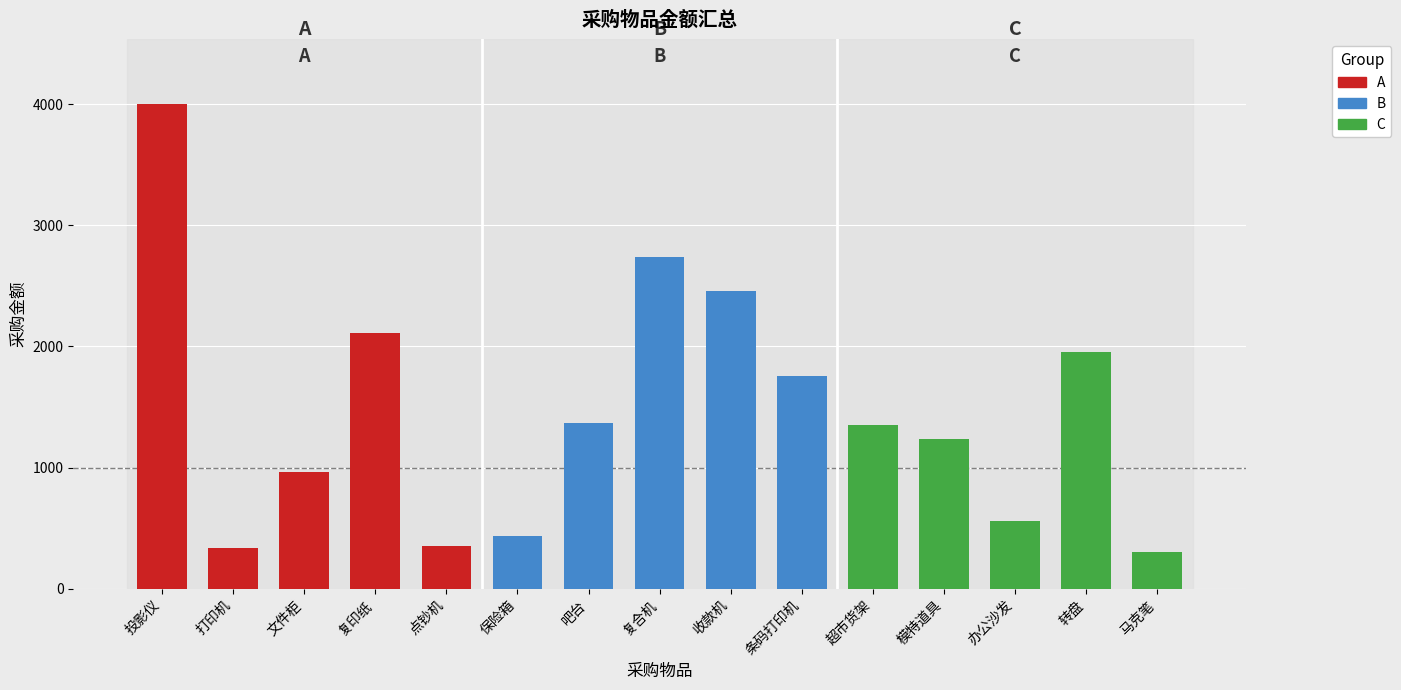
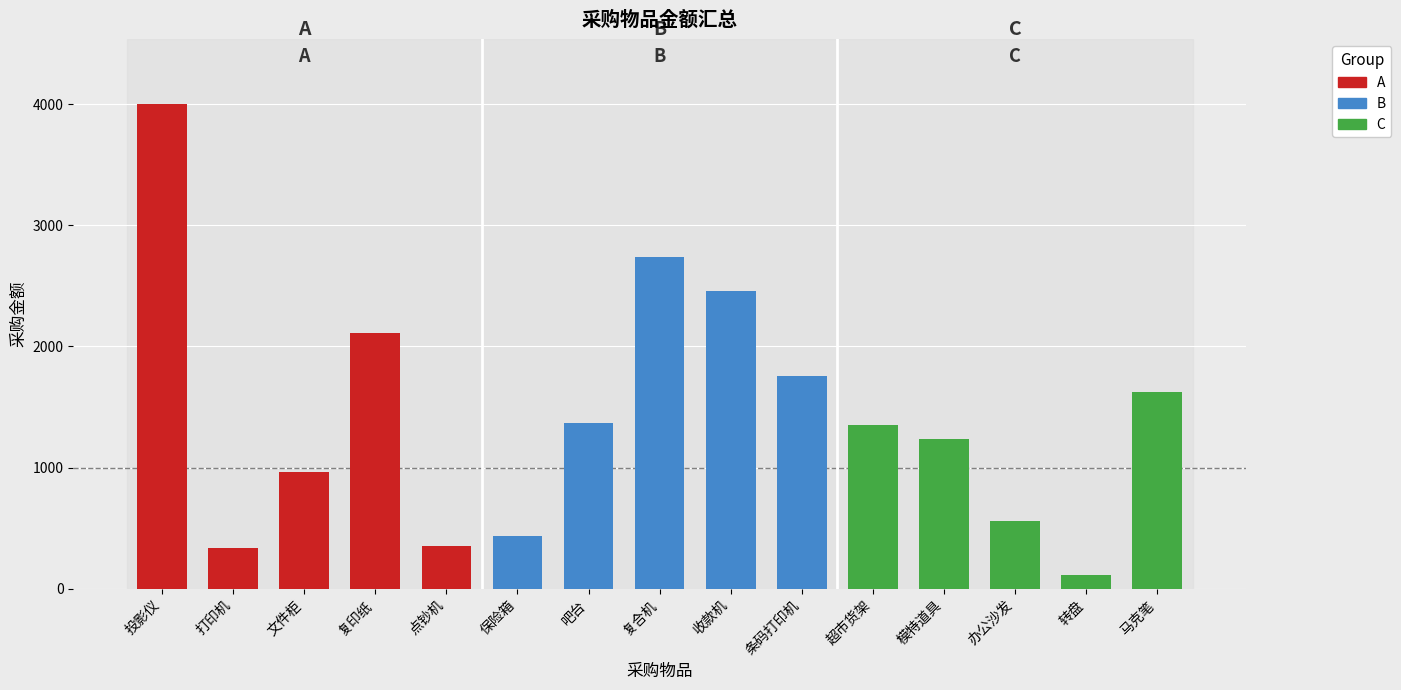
C, 转盘: 1950 -> 110
C, 马克笔: 300 -> 1620
